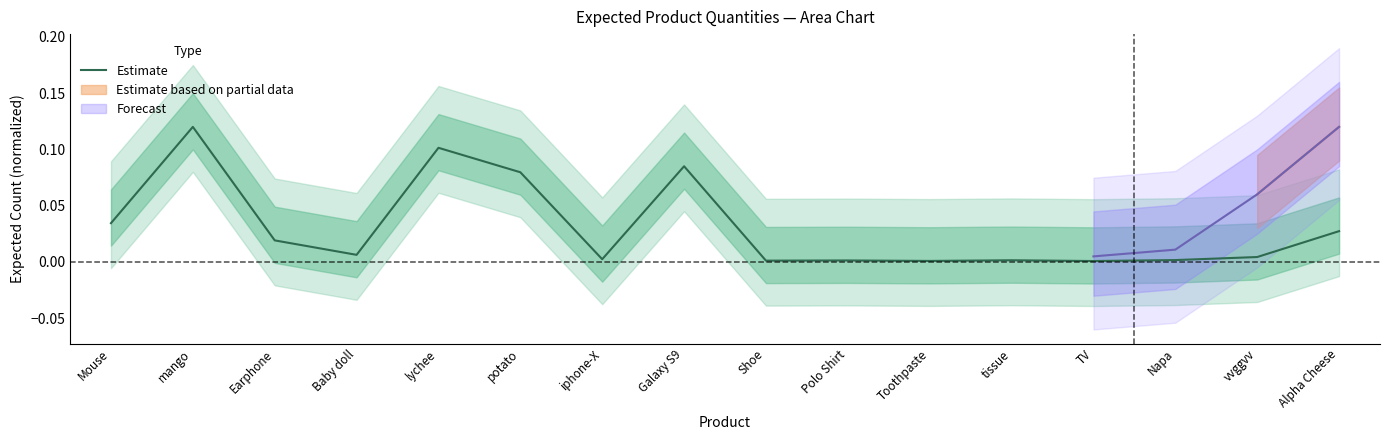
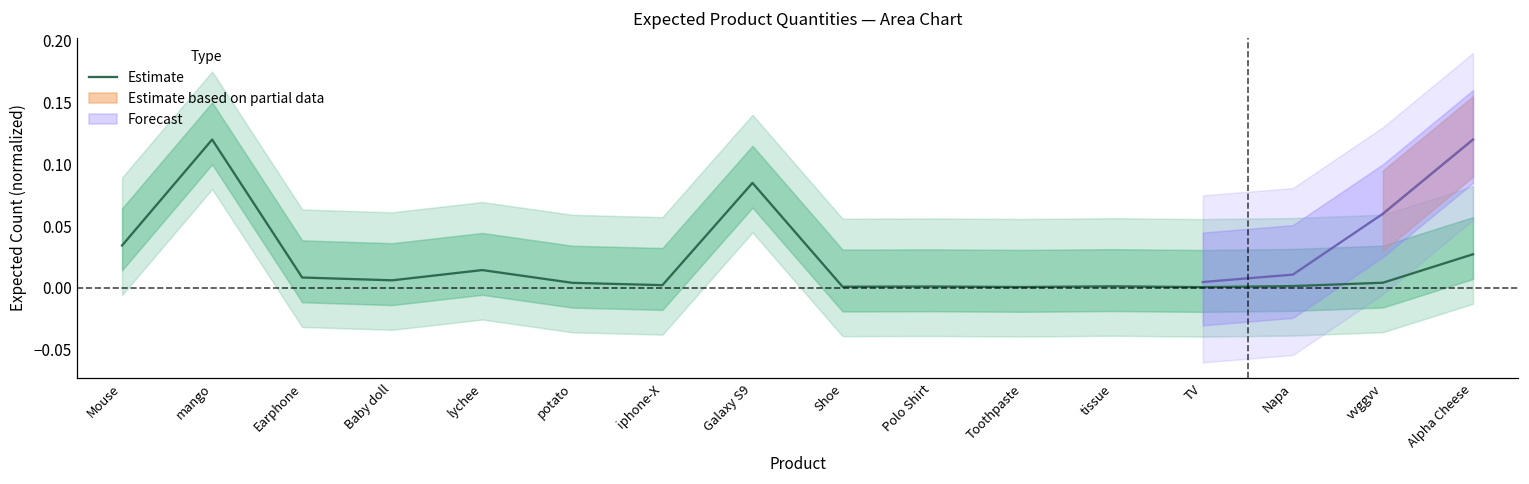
Estimate, Earphone: 0.019 -> 0.008
Estimate, lychee: 0.101 -> 0.014
Estimate, potato: 0.080 -> 0.004
